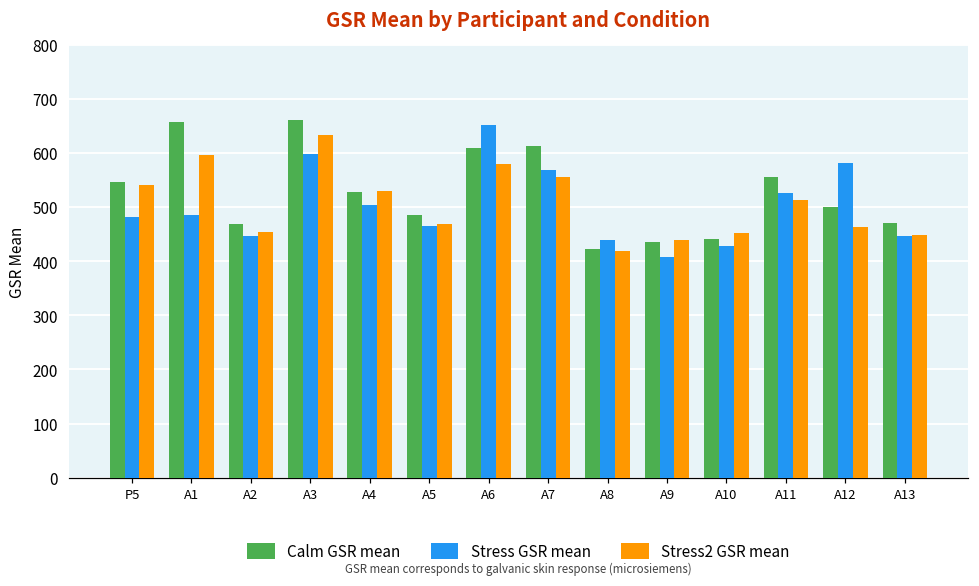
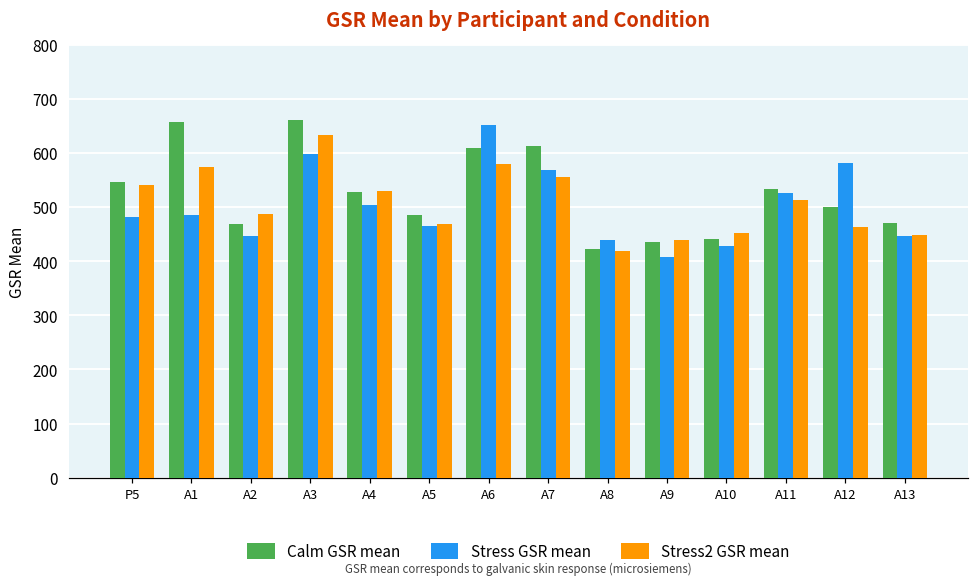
Stress2 GSR mean, A1: 600 -> 570
Stress2 GSR mean, A2: 450 -> 490
Calm GSR mean, A11: 560 -> 530
